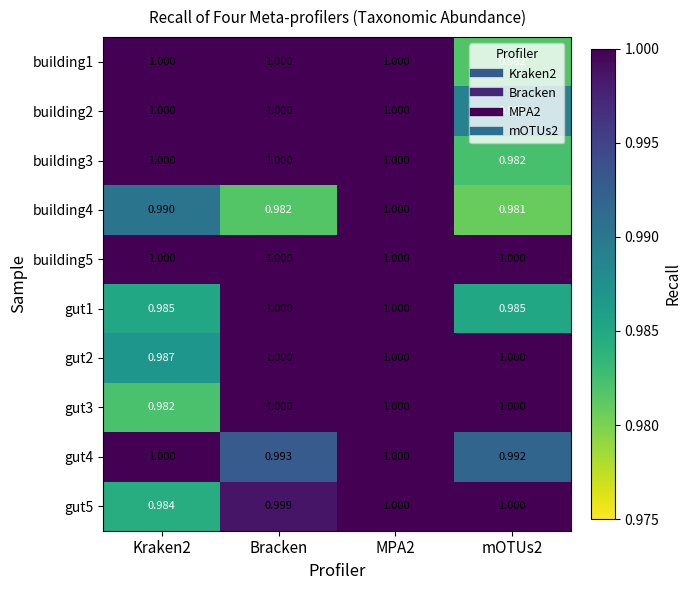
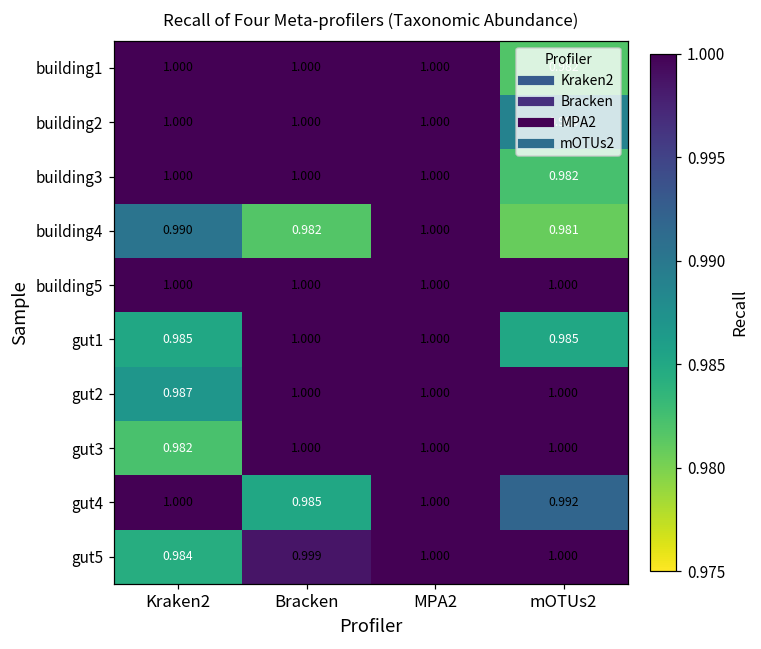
gut4, Bracken: 0.993 -> 0.985
